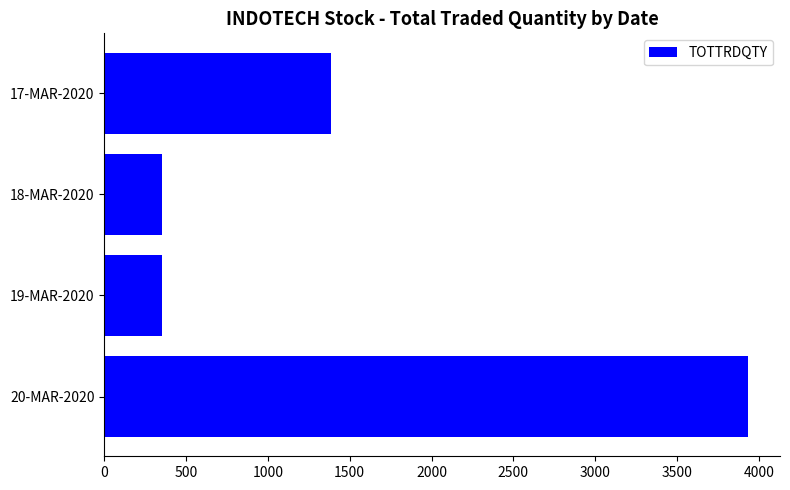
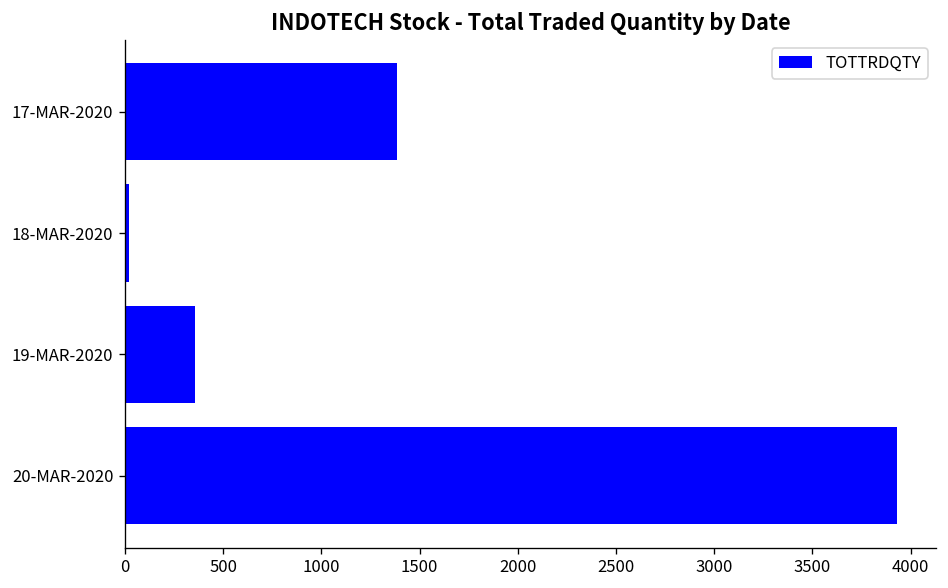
18-MAR-2020: 360 -> 20
